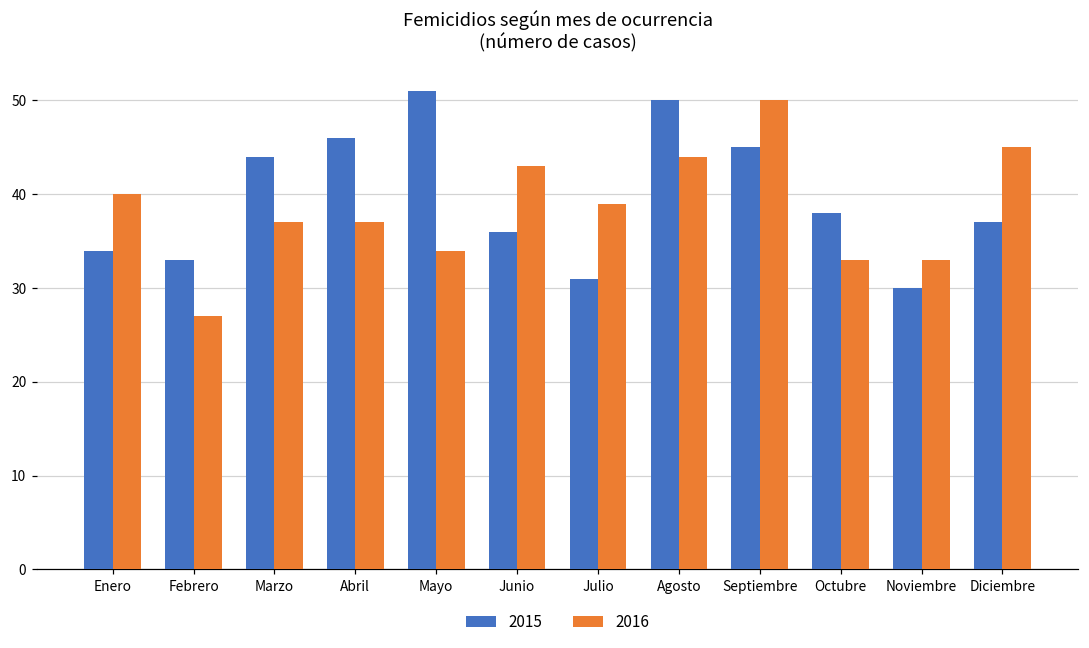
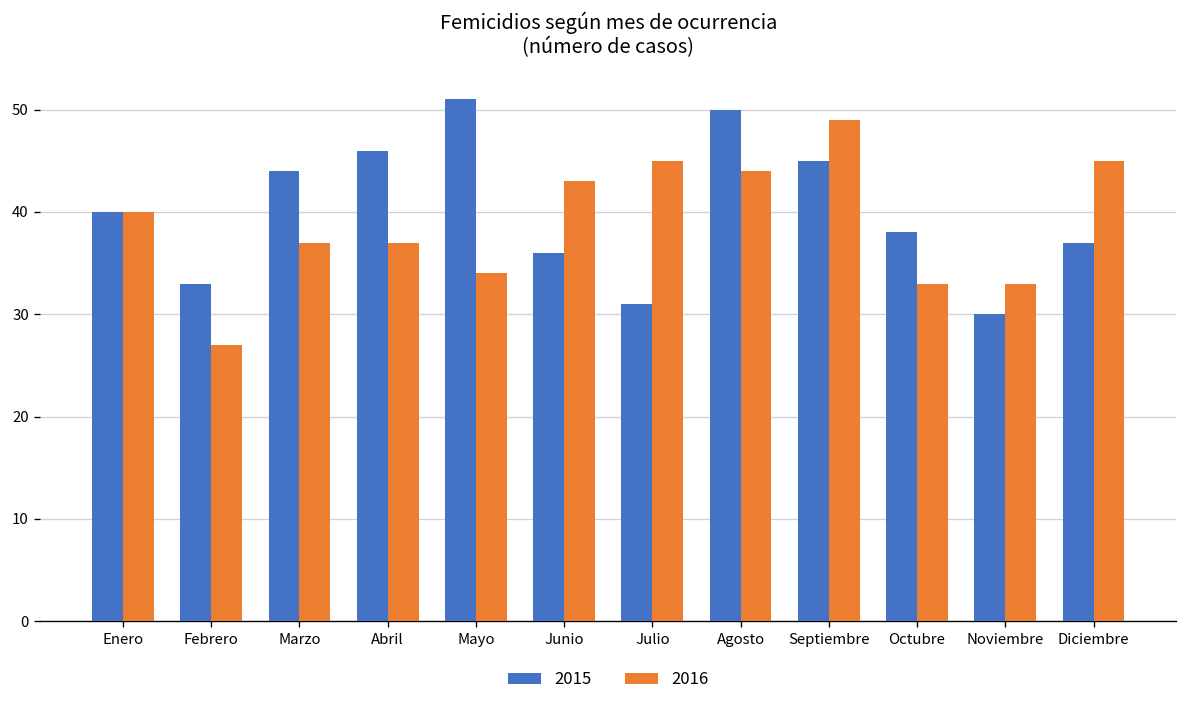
2015, Enero: 34 -> 40
2016, Julio: 39 -> 45
2016, Septiembre: 50 -> 49
